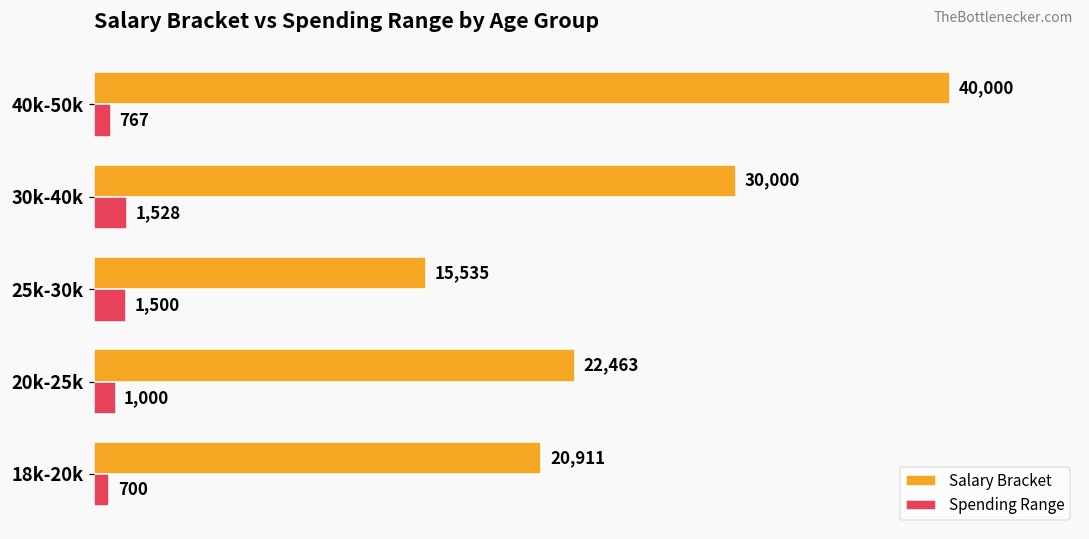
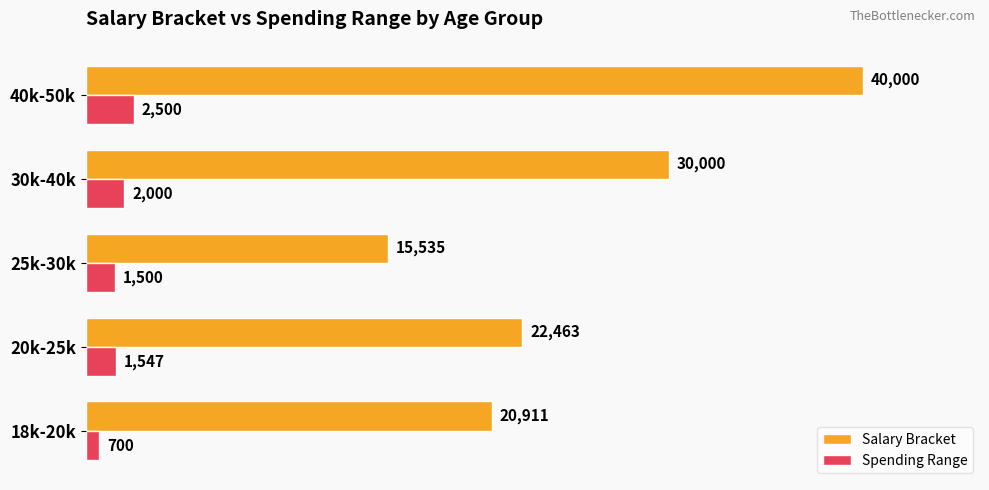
Spending Range, 40k-50k: 767 -> 2,500
Spending Range, 30k-40k: 1,528 -> 2,000
Spending Range, 20k-25k: 1,000 -> 1,547
